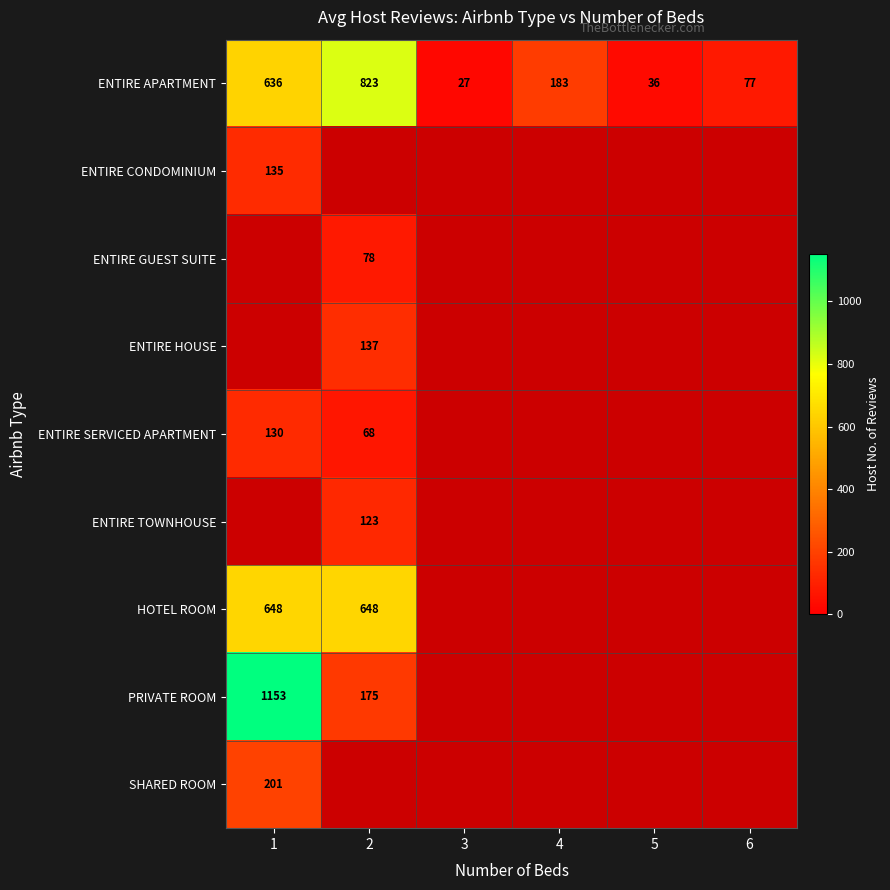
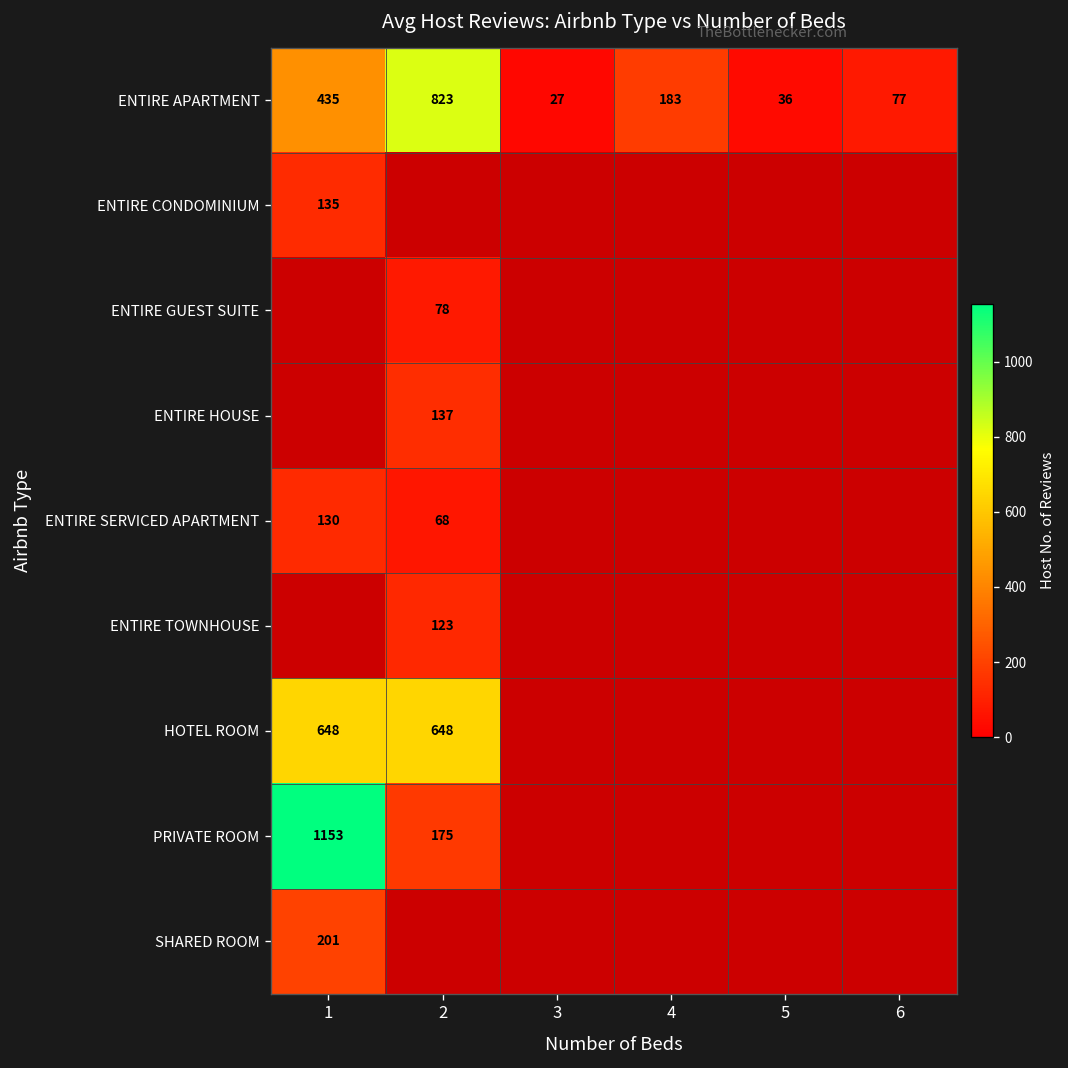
ENTIRE APARTMENT, 1: 636 -> 435
